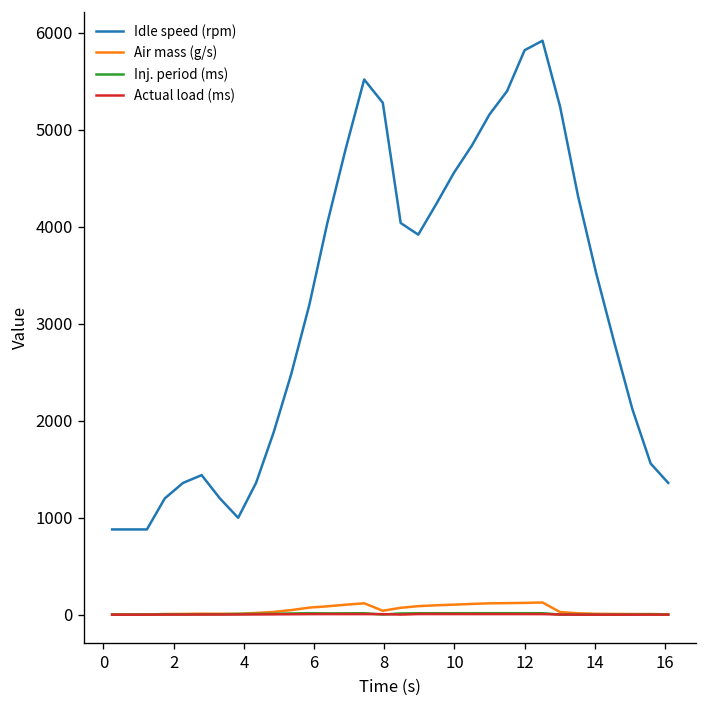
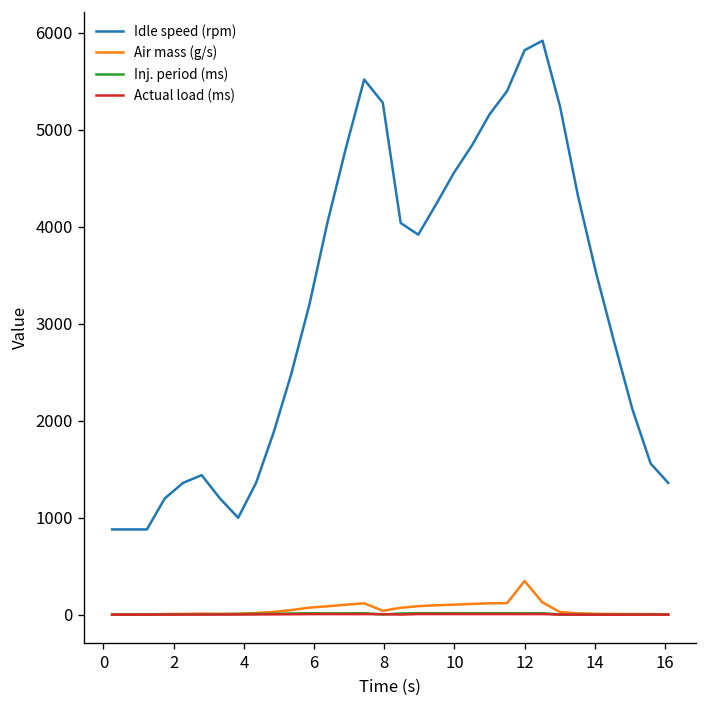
Air mass (g/s), 12: 100 -> 300
